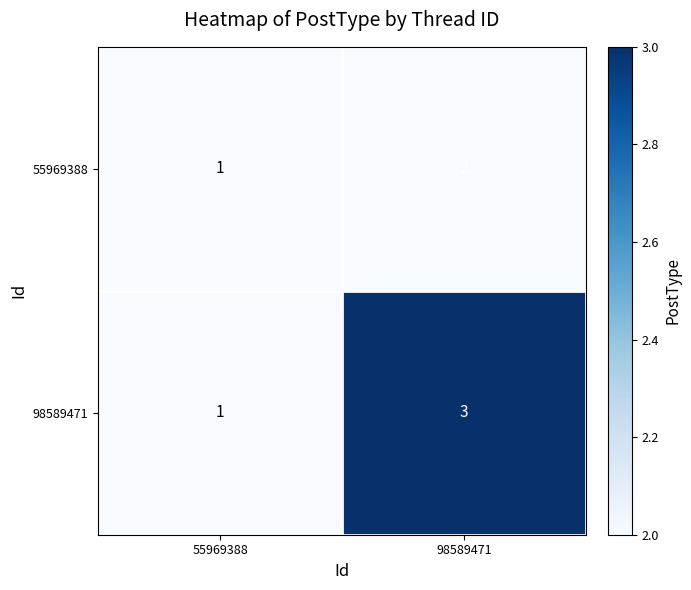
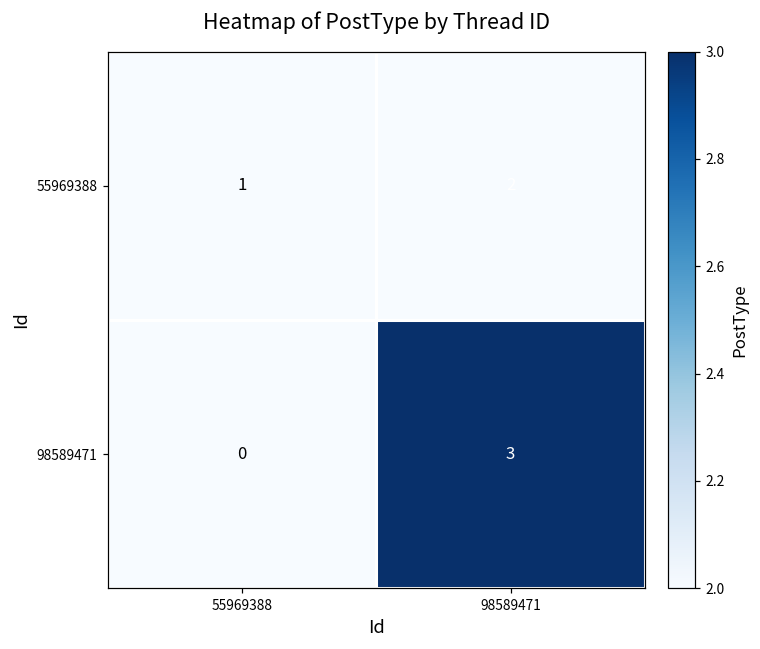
98589471, 55969388: 1 -> 0
